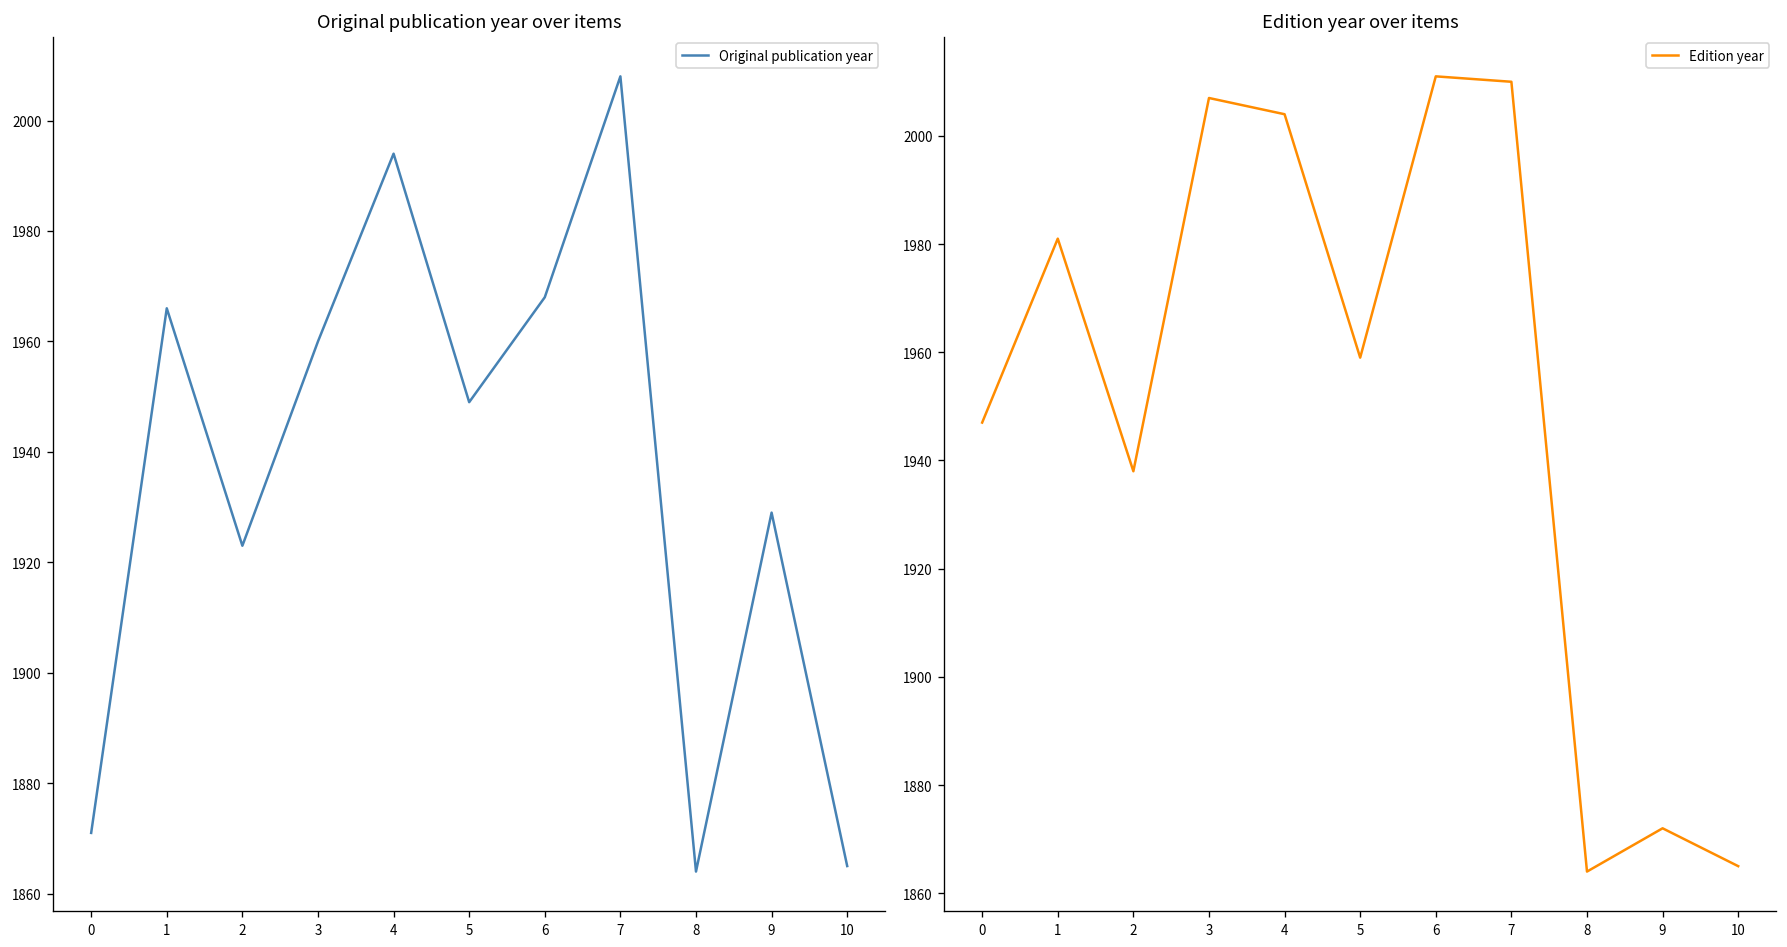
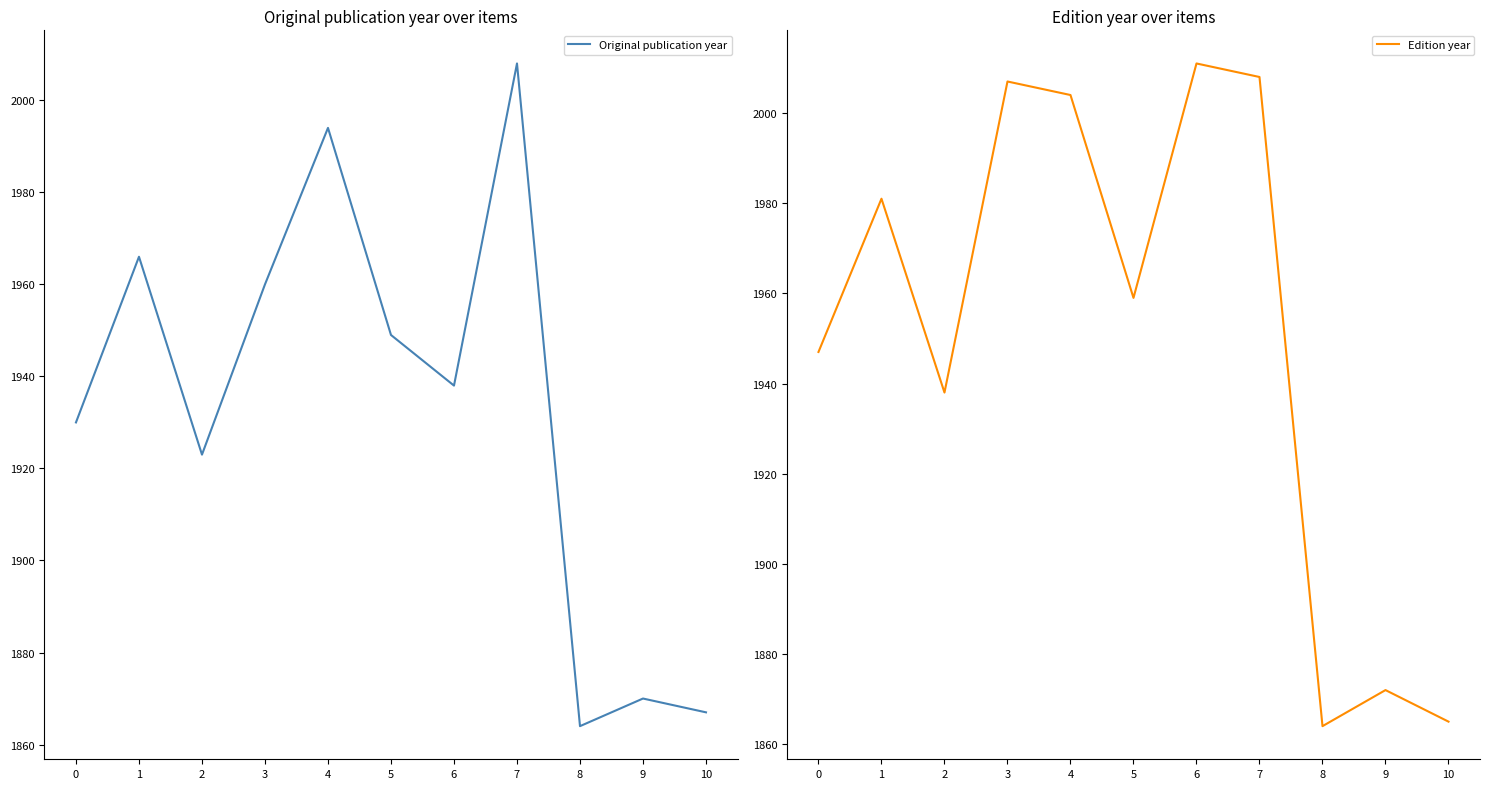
Original publication year over items, 0: 1871 -> 1930
Original publication year over items, 6: 1968 -> 1938
Original publication year over items, 9: 1929 -> 1870
Original publication year over items, 10: 1865 -> 1867
Edition year over items, 7: 2010 -> 2008
